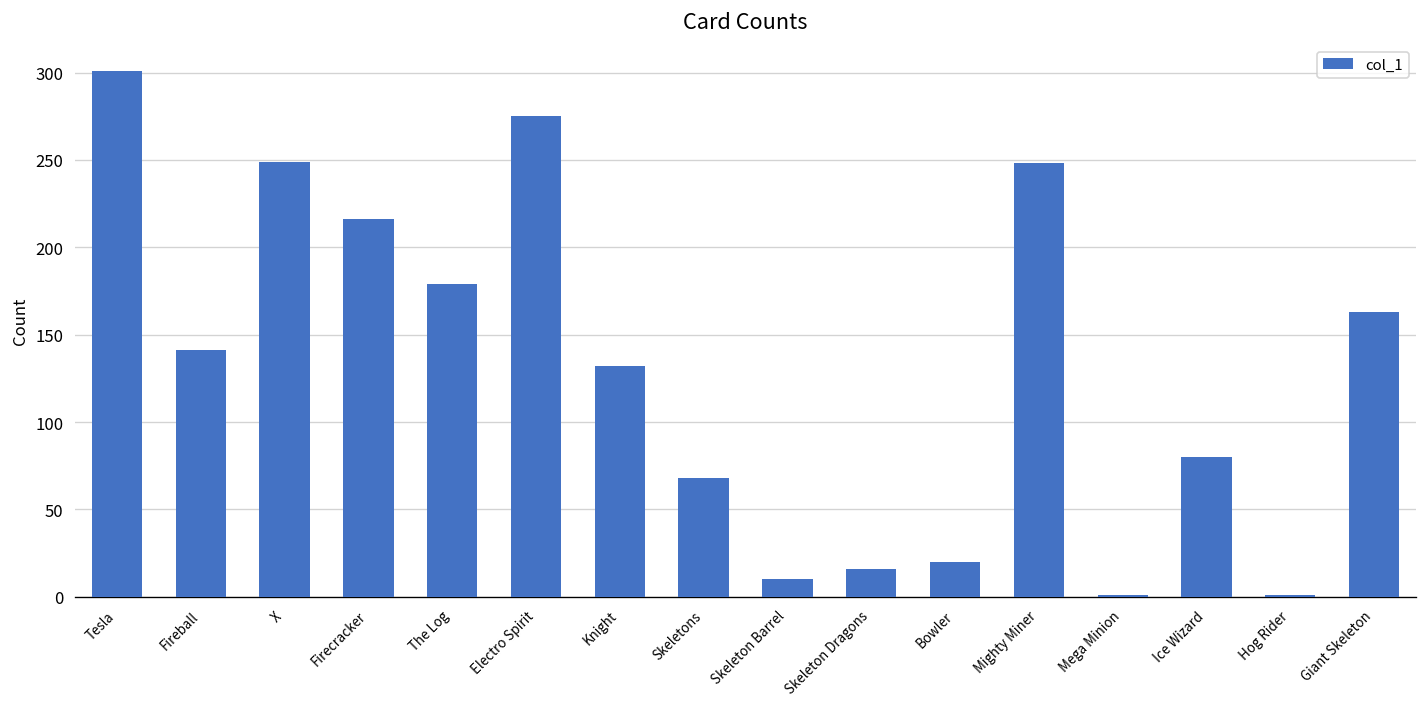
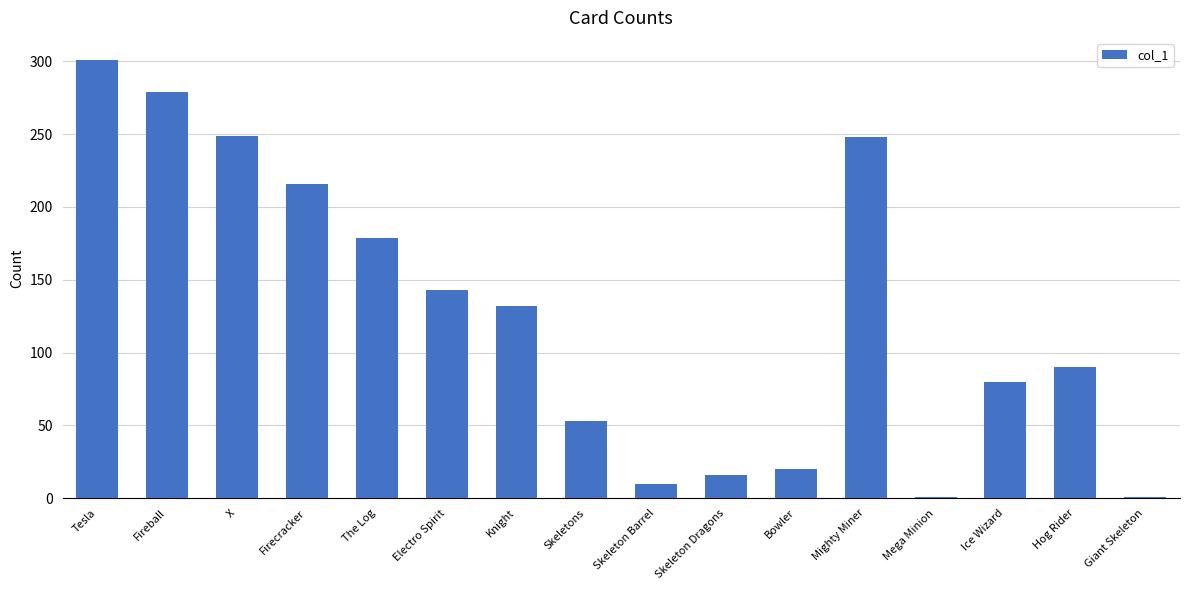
Fireball: 141 -> 279
Electro Spirit: 275 -> 143
Skeletons: 68 -> 53
Hog Rider: 1 -> 90
Giant Skeleton: 163 -> 1
